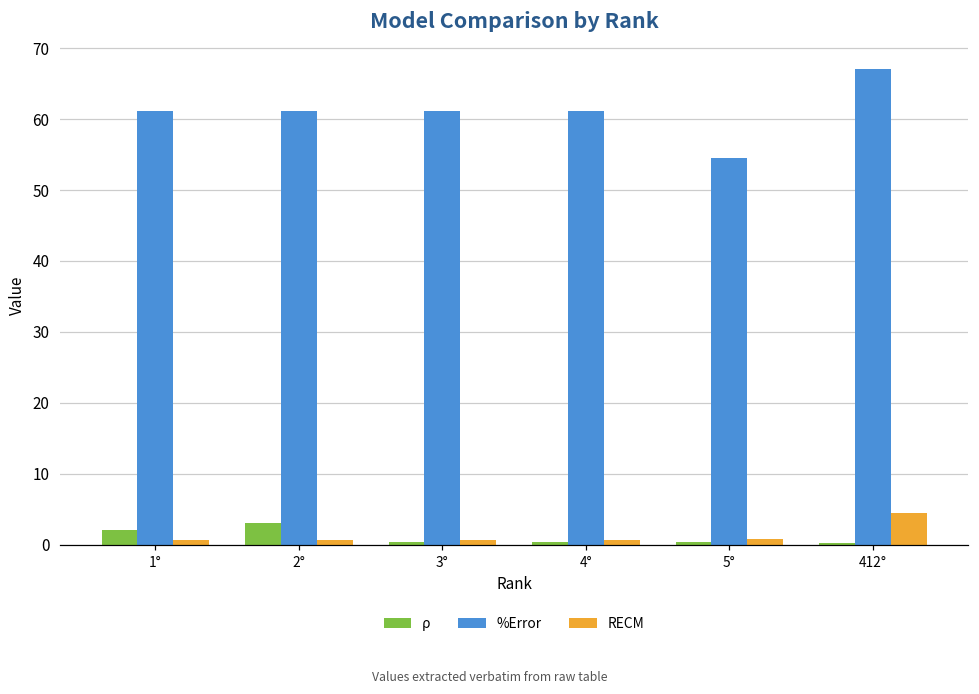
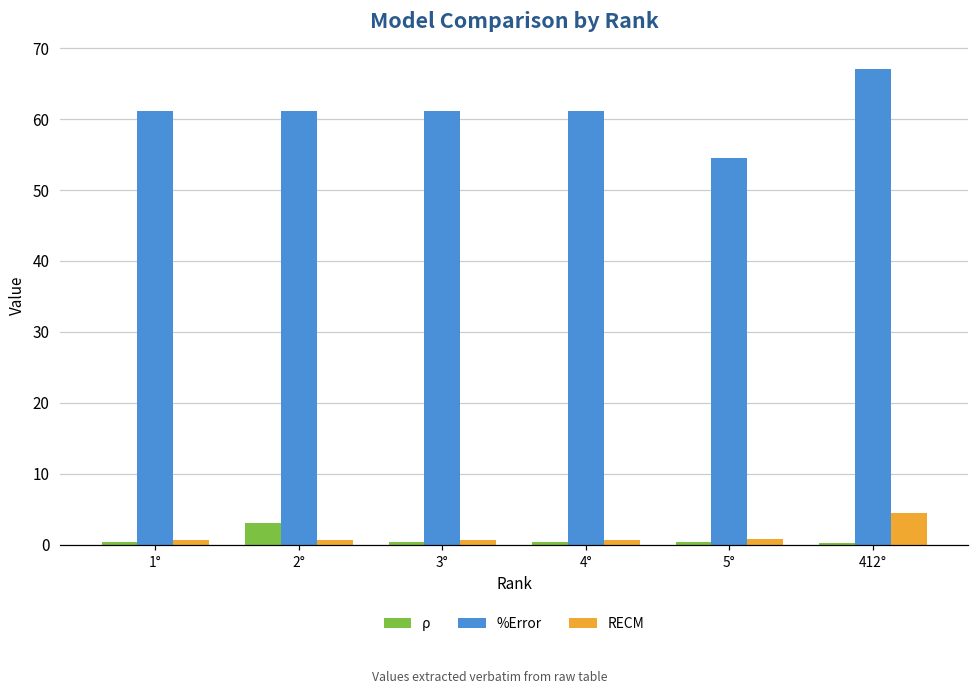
ρ, 1°: 2 -> 0
